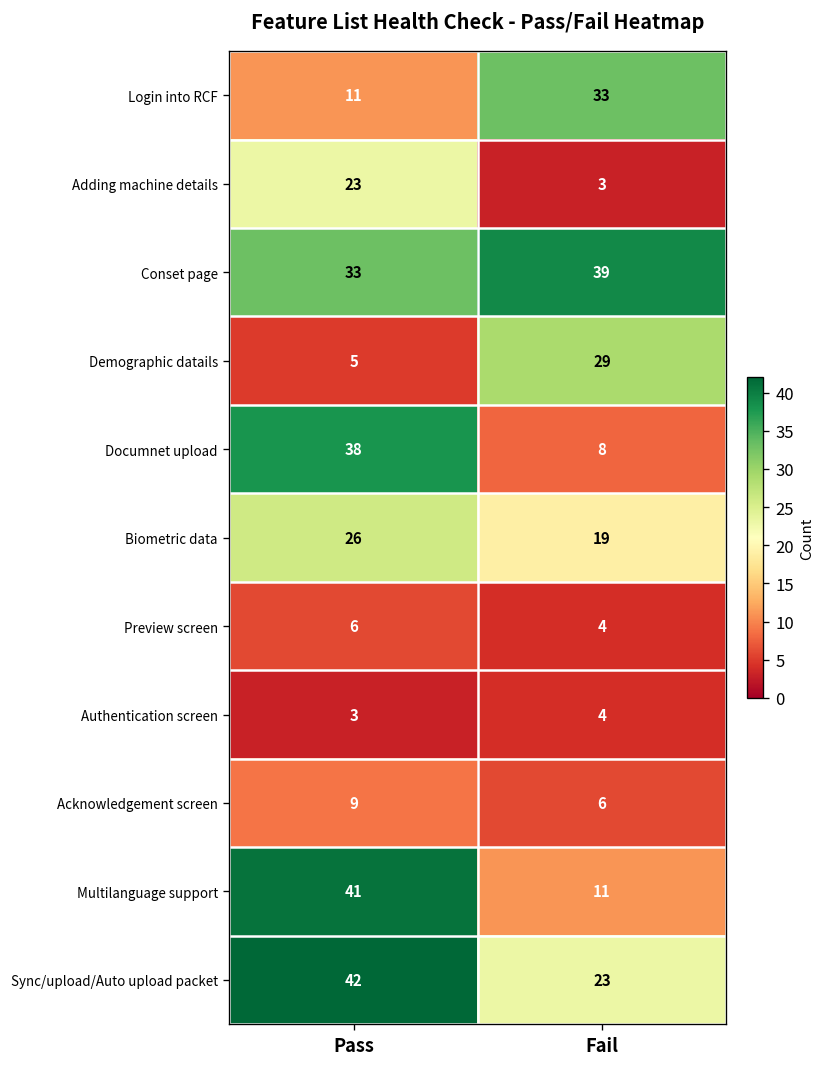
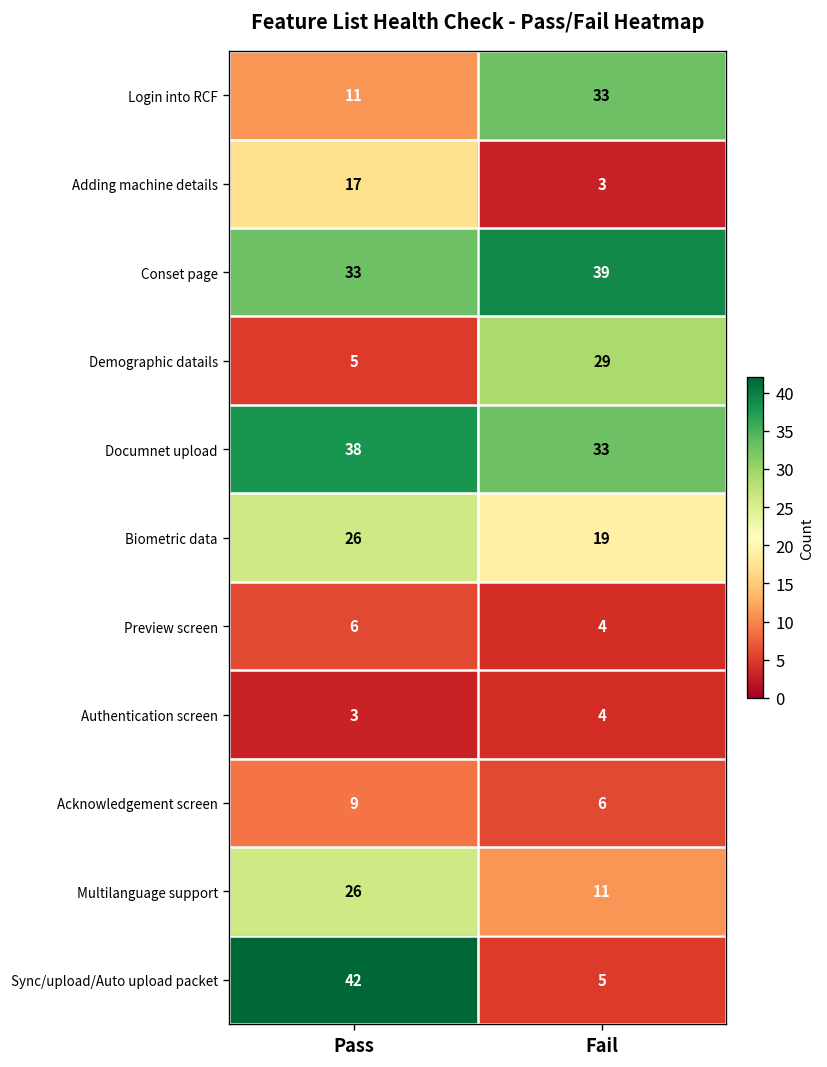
Adding machine details, Pass: 23 -> 17
Documnet upload, Fail: 8 -> 33
Multilanguage support, Pass: 41 -> 26
Sync/upload/Auto upload packet, Fail: 23 -> 5
